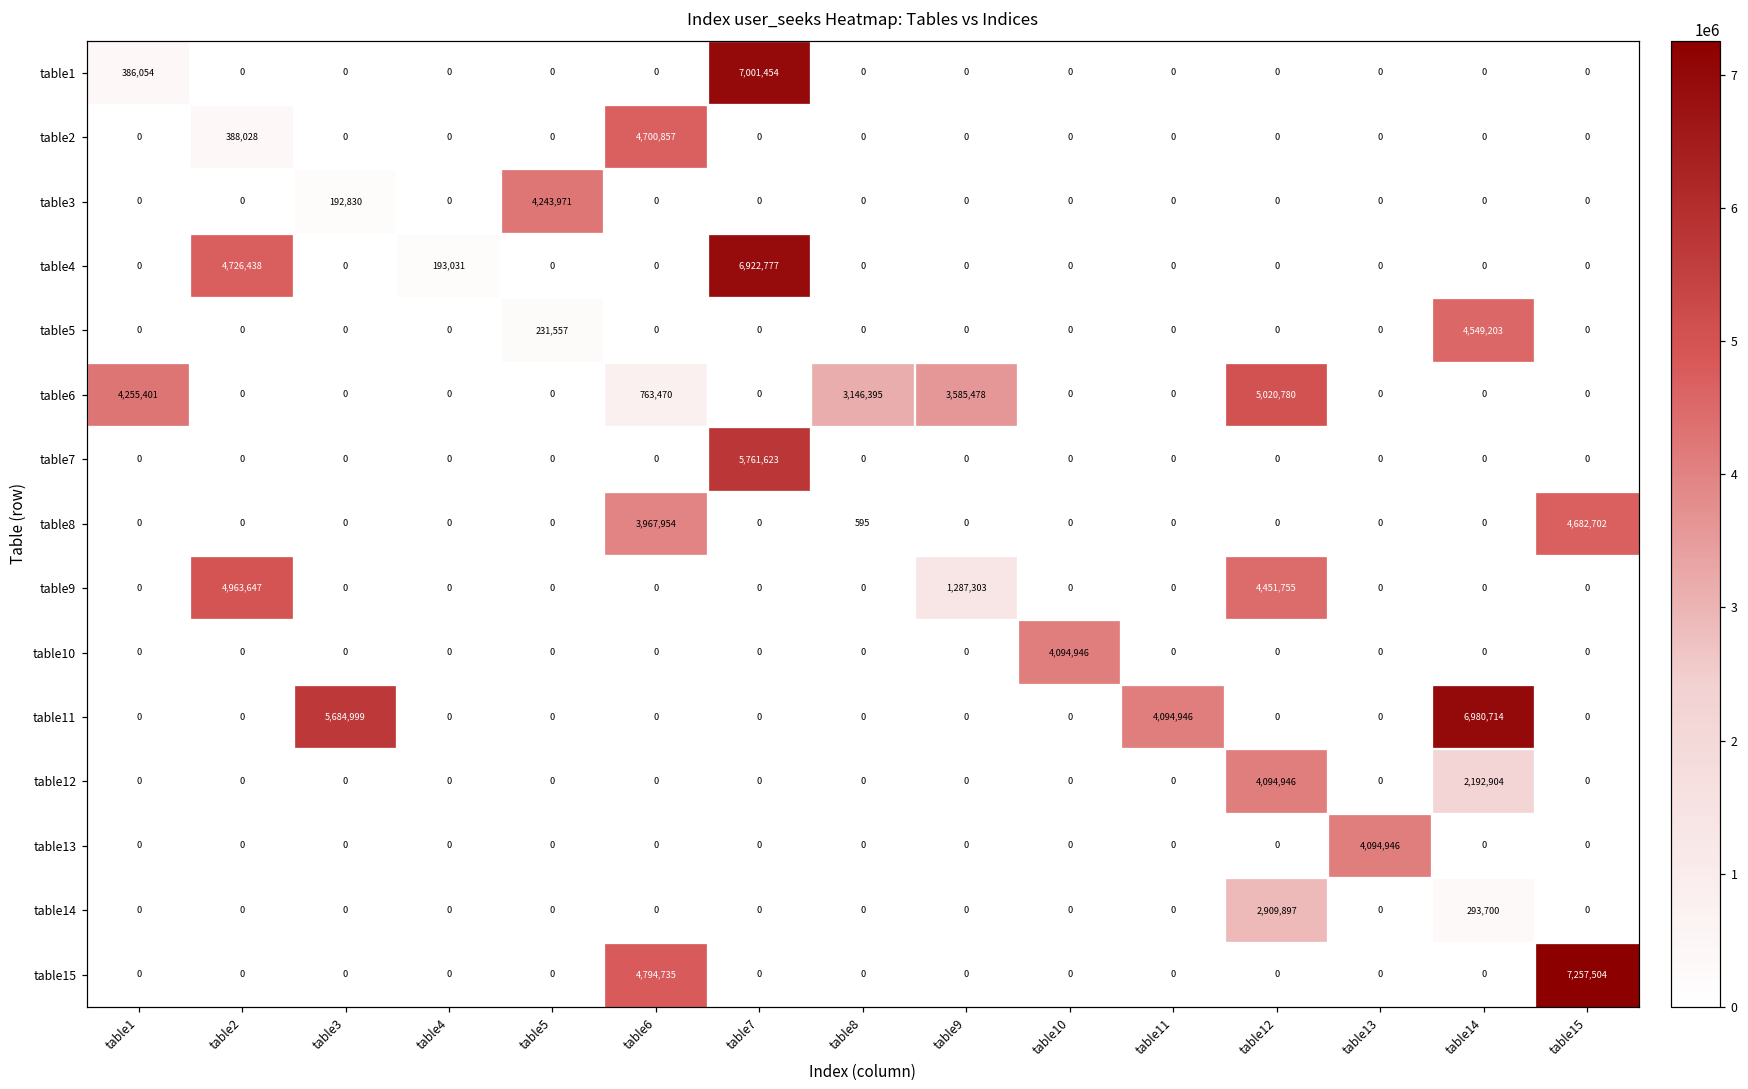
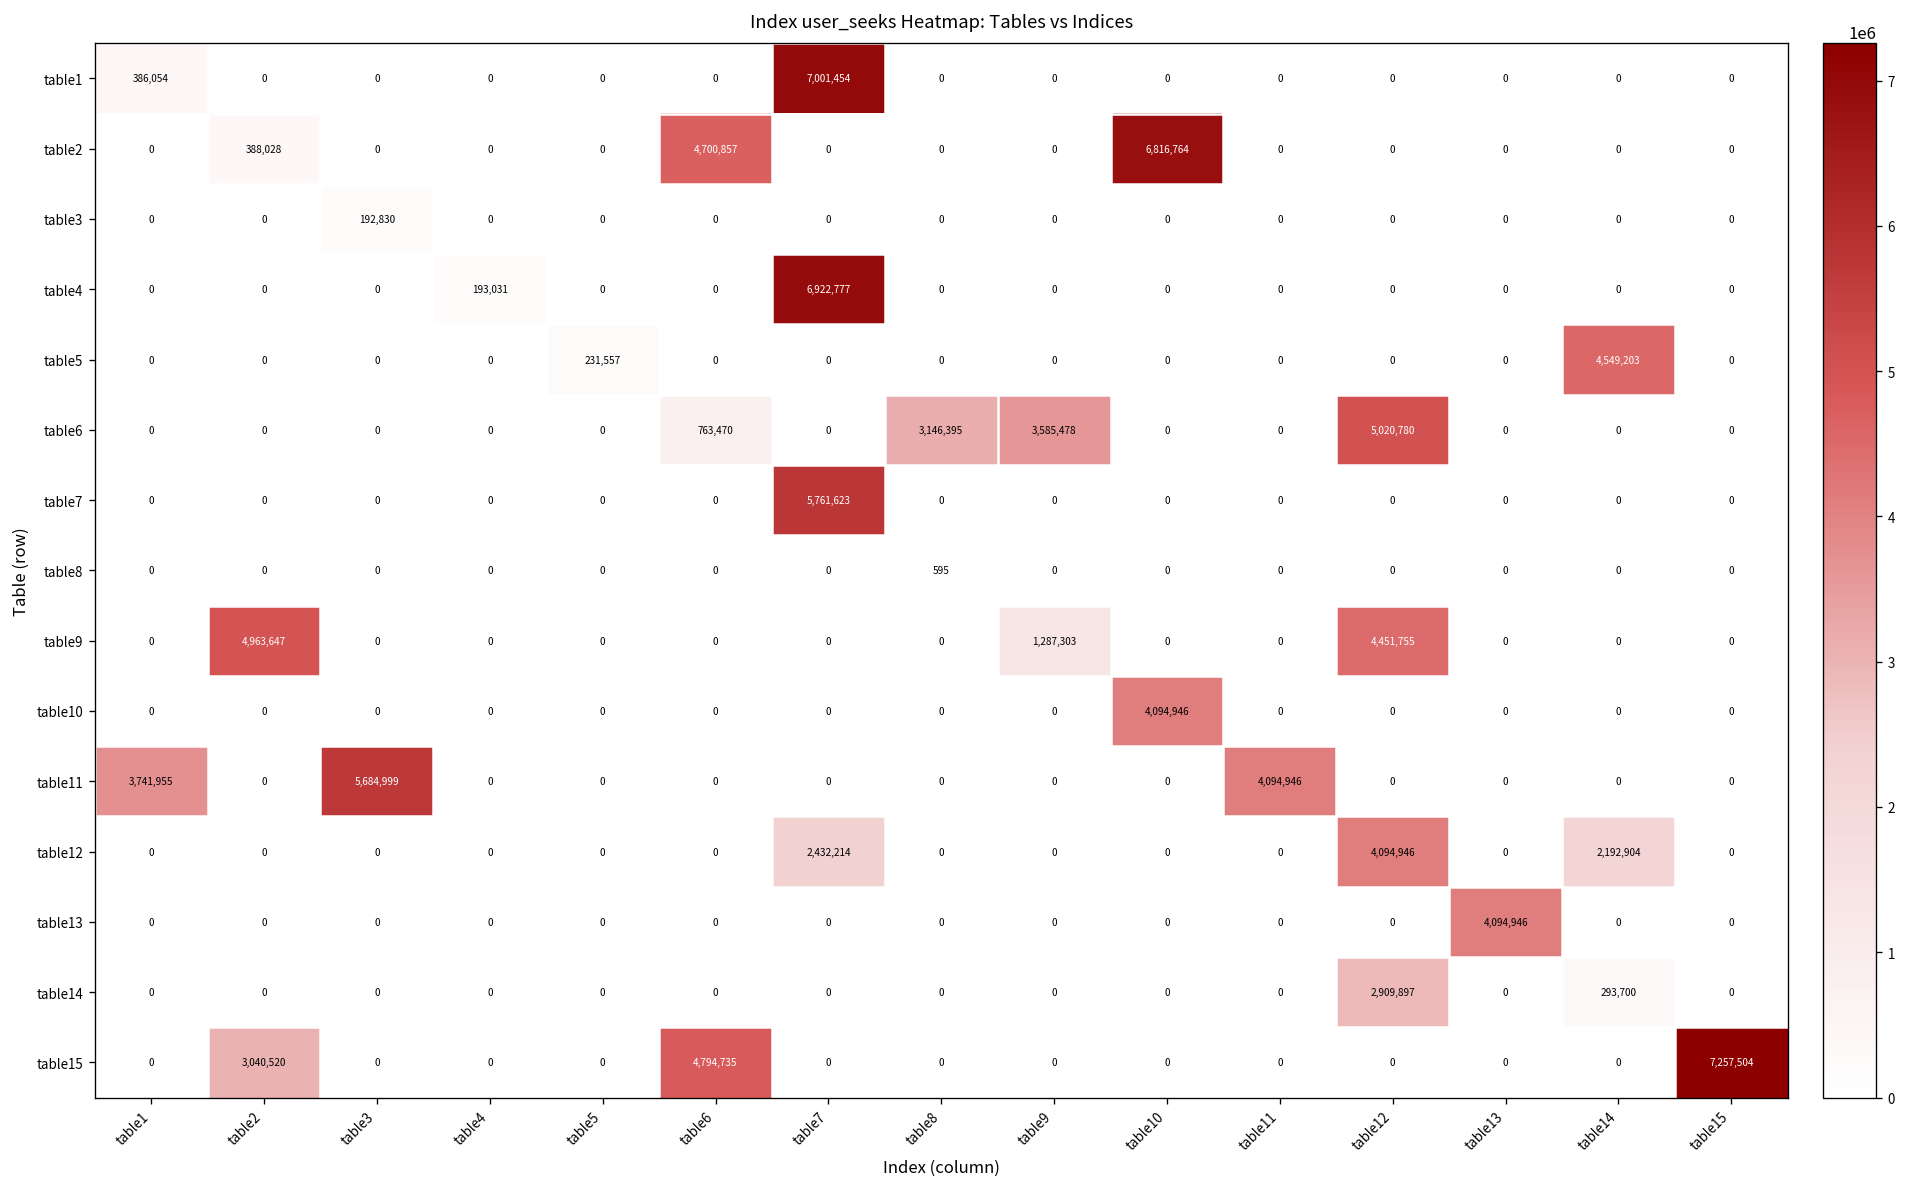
table2, table10: 0 -> 6,816,764
table3, table5: 4,243,971 -> 0
table4, table2: 4,726,438 -> 0
table6, table1: 4,255,401 -> 0
table8, table6: 3,967,954 -> 0
table8, table15: 4,682,702 -> 0
table11, table1: 0 -> 3,741,955
table11, table14: 6,980,714 -> 0
table12, table7: 0 -> 2,432,214
table15, table2: 0 -> 3,040,520
